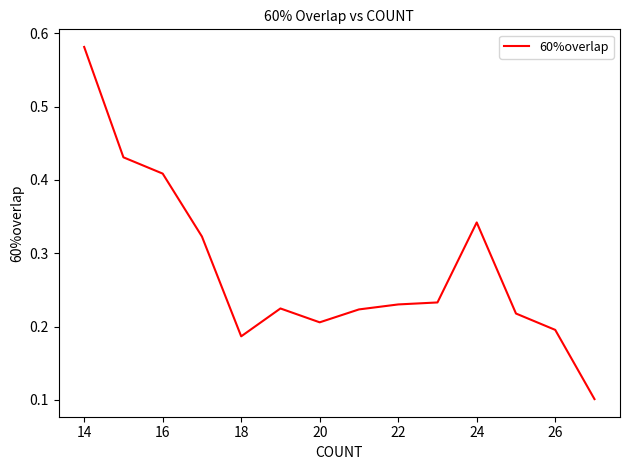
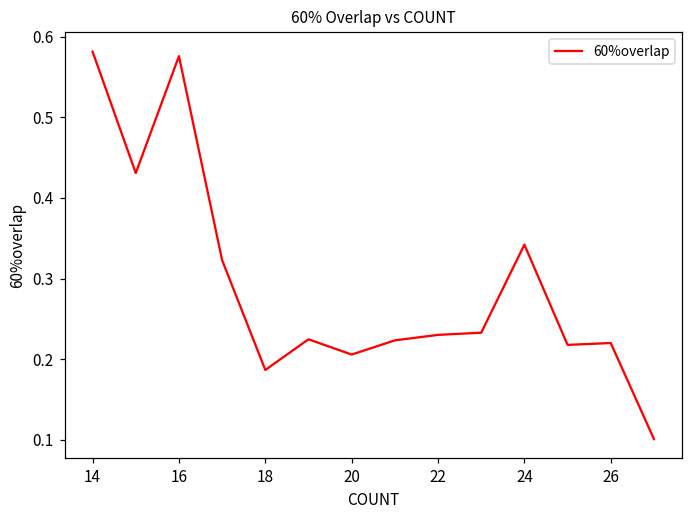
16: 0.41 -> 0.58
26: 0.20 -> 0.22
